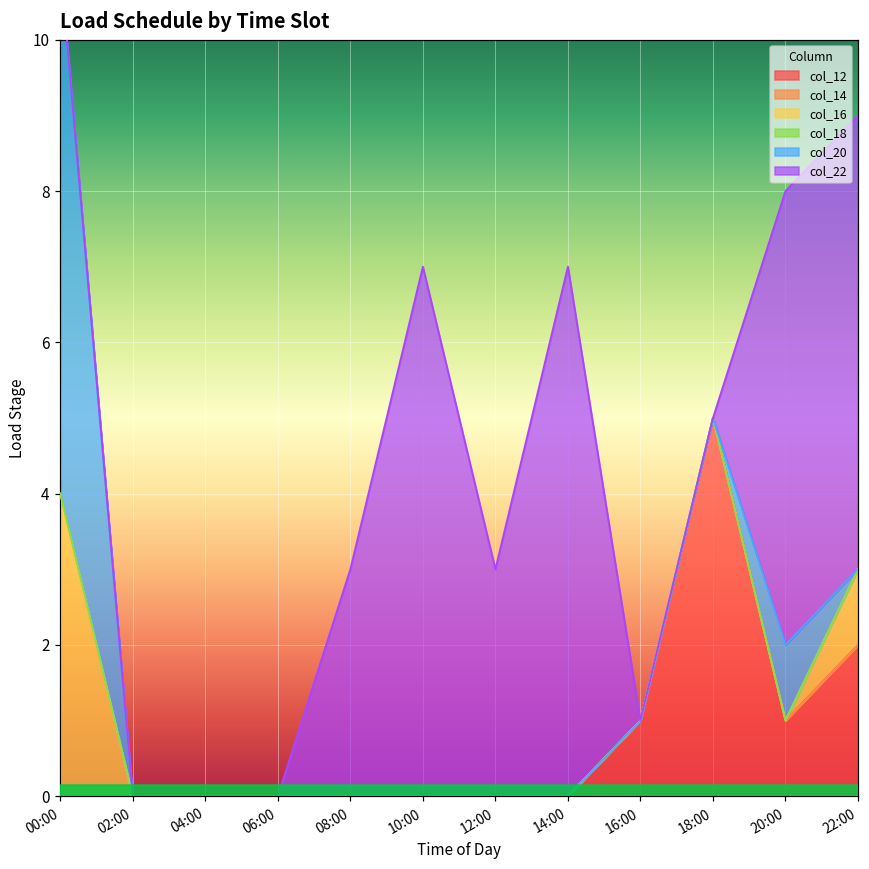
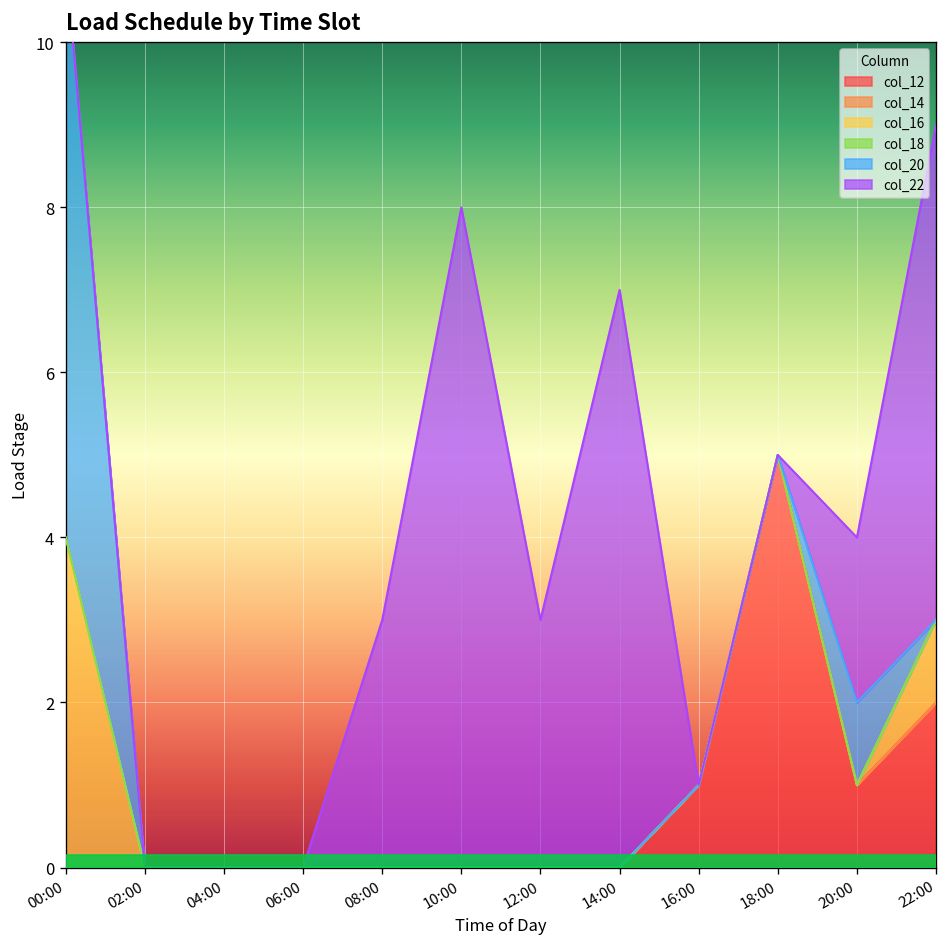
col_22, 10:00: 7 -> 8
col_22, 20:00: 6 -> 2
